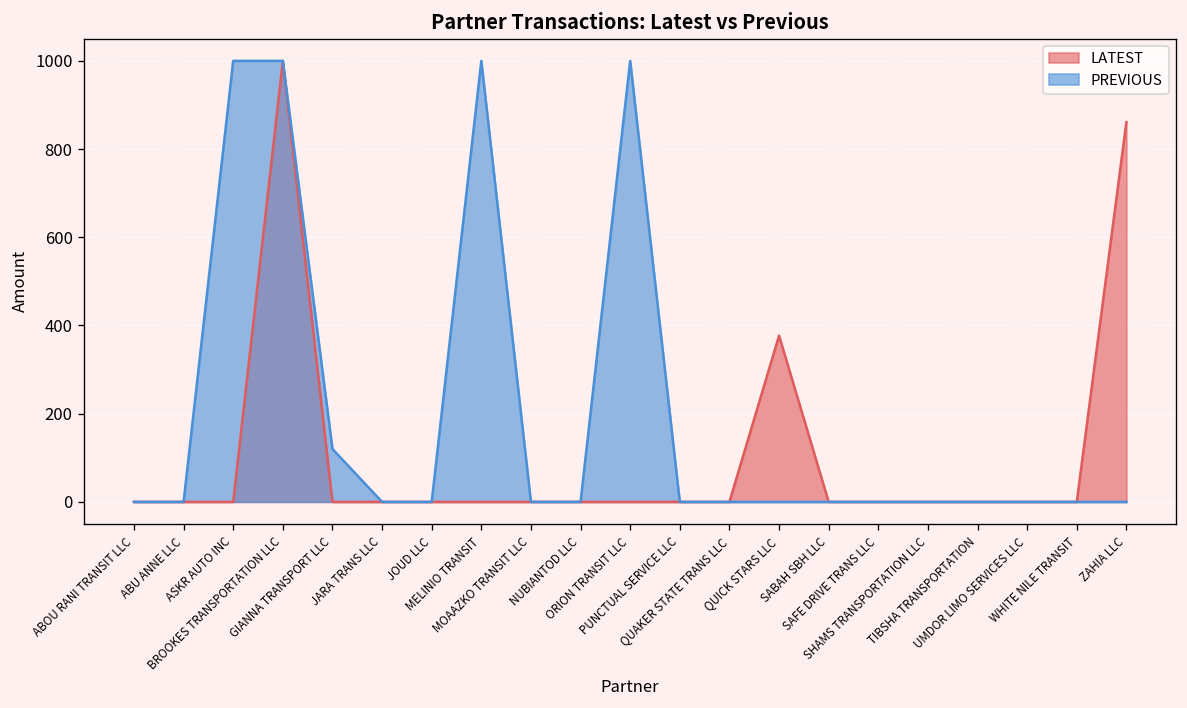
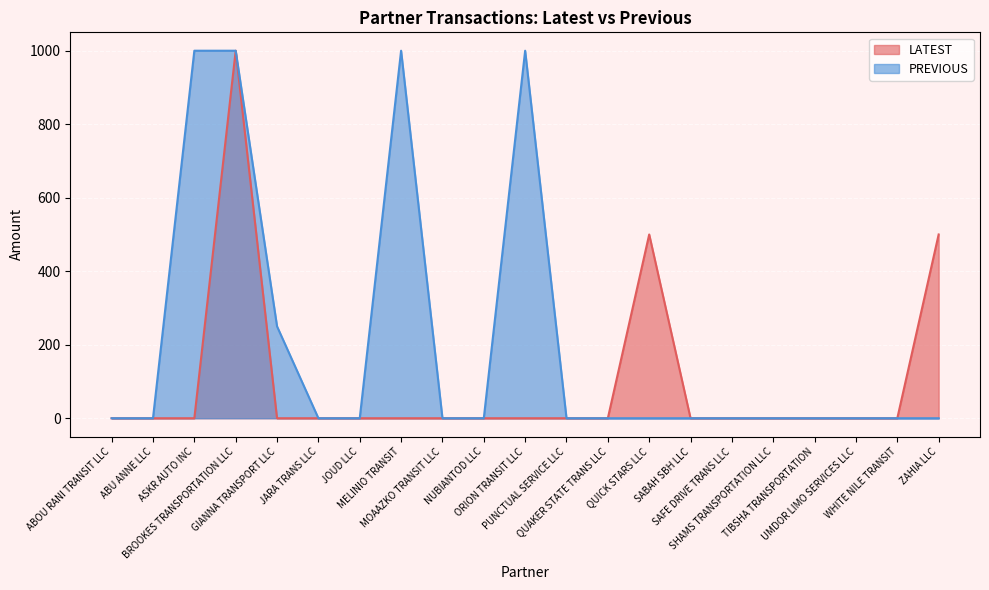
PREVIOUS, GIANNA TRANSPORT LLC: 120 -> 250
LATEST, QUICK STARS LLC: 380 -> 500
LATEST, ZAHIA LLC: 860 -> 500
